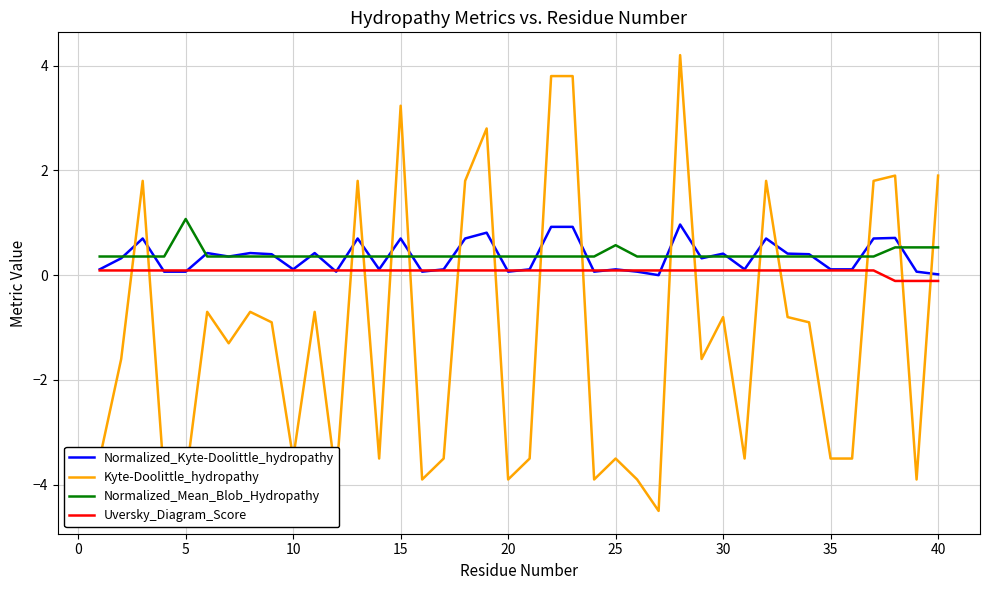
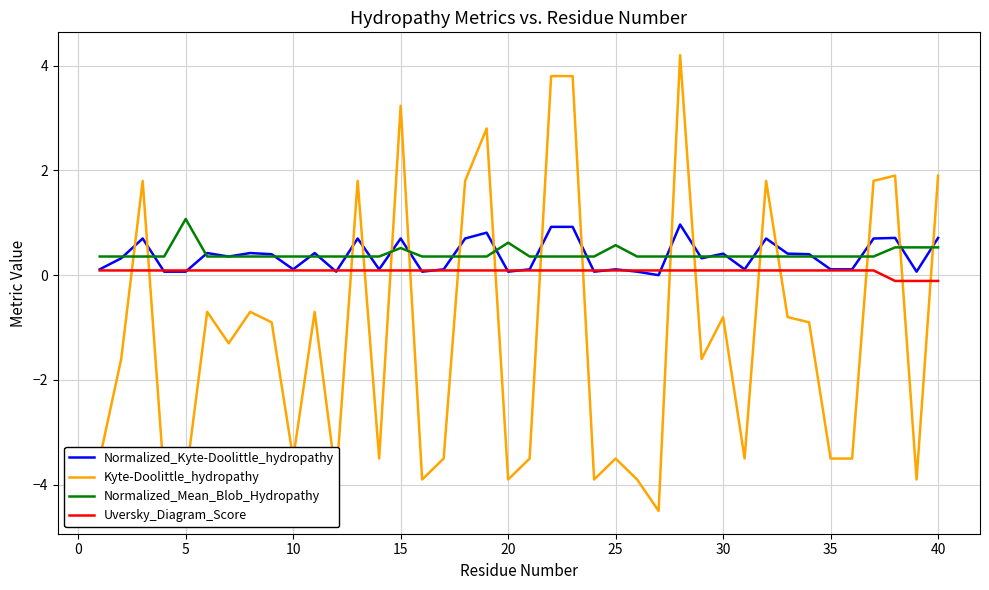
Normalized_Mean_Blob_Hydropathy, 15: 0.4 -> 0.5
Normalized_Mean_Blob_Hydropathy, 20: 0.4 -> 0.6
Normalized_Kyte-Doolittle_hydropathy, 40: 0.0 -> 0.7
